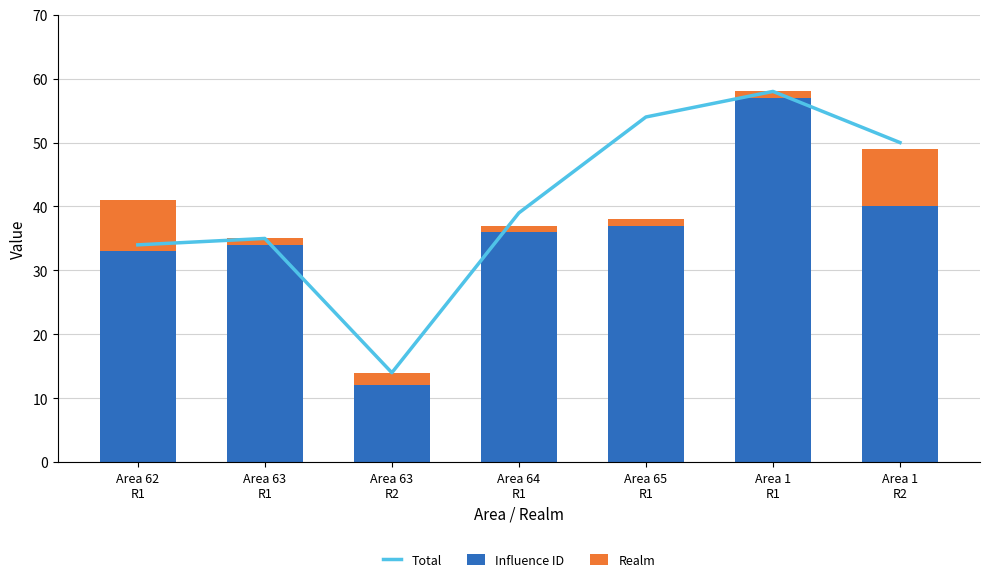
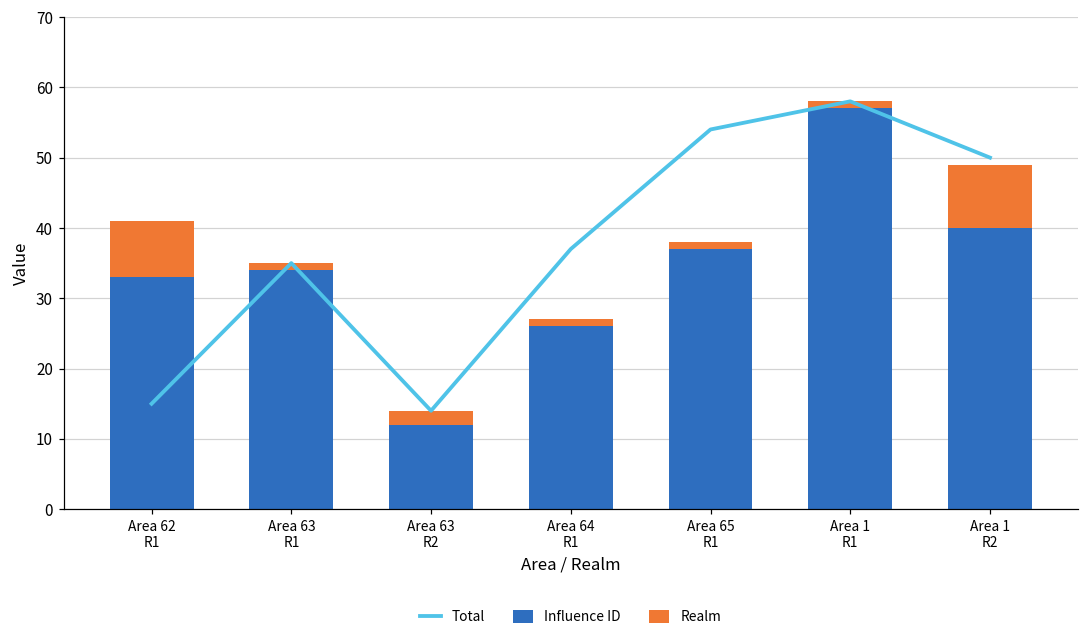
Total, Area 62 R1: 34 -> 15
Total, Area 64 R1: 39 -> 37
Influence ID, Area 64 R1: 36 -> 26
